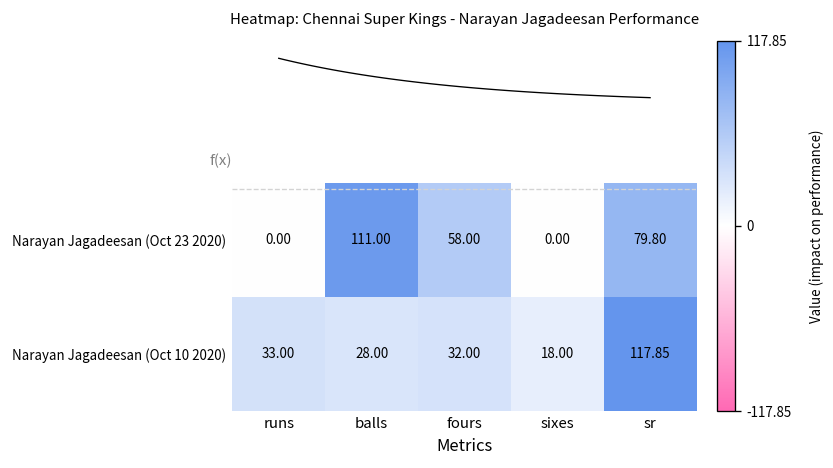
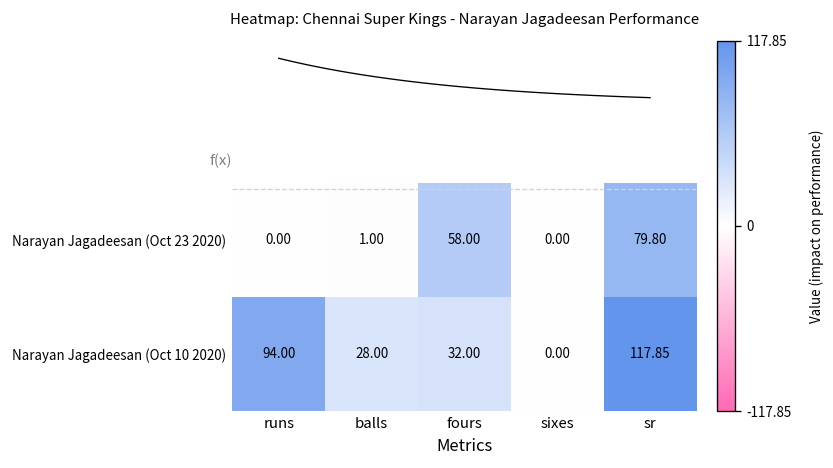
Narayan Jagadeesan (Oct 23 2020), balls: 111.00 -> 1.00
Narayan Jagadeesan (Oct 10 2020), runs: 33.00 -> 94.00
Narayan Jagadeesan (Oct 10 2020), sixes: 18.00 -> 0.00
